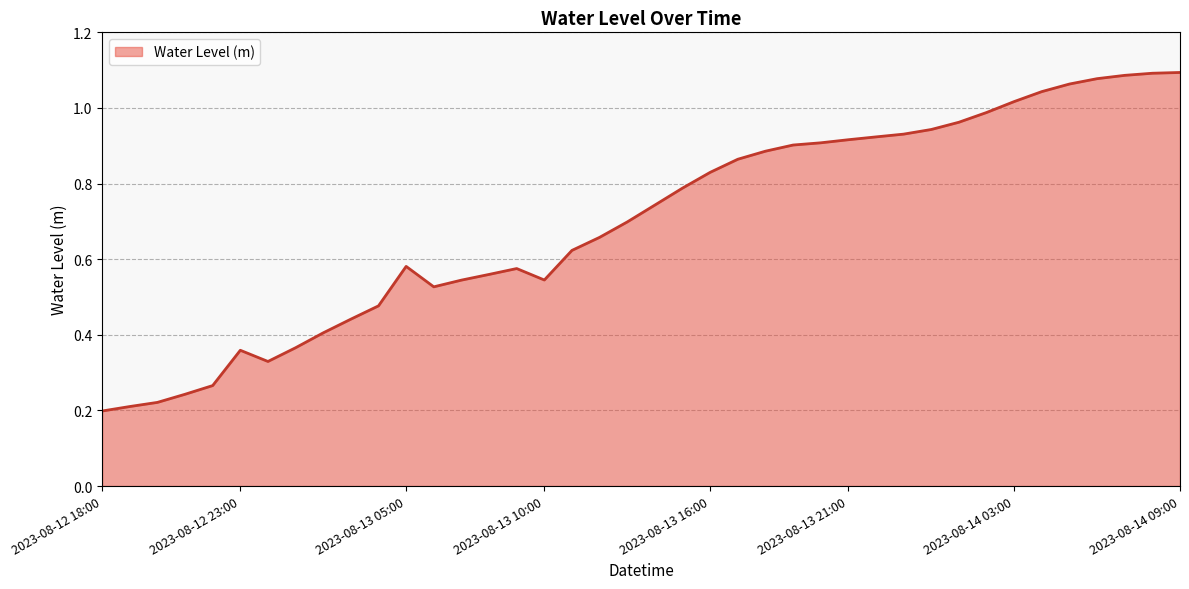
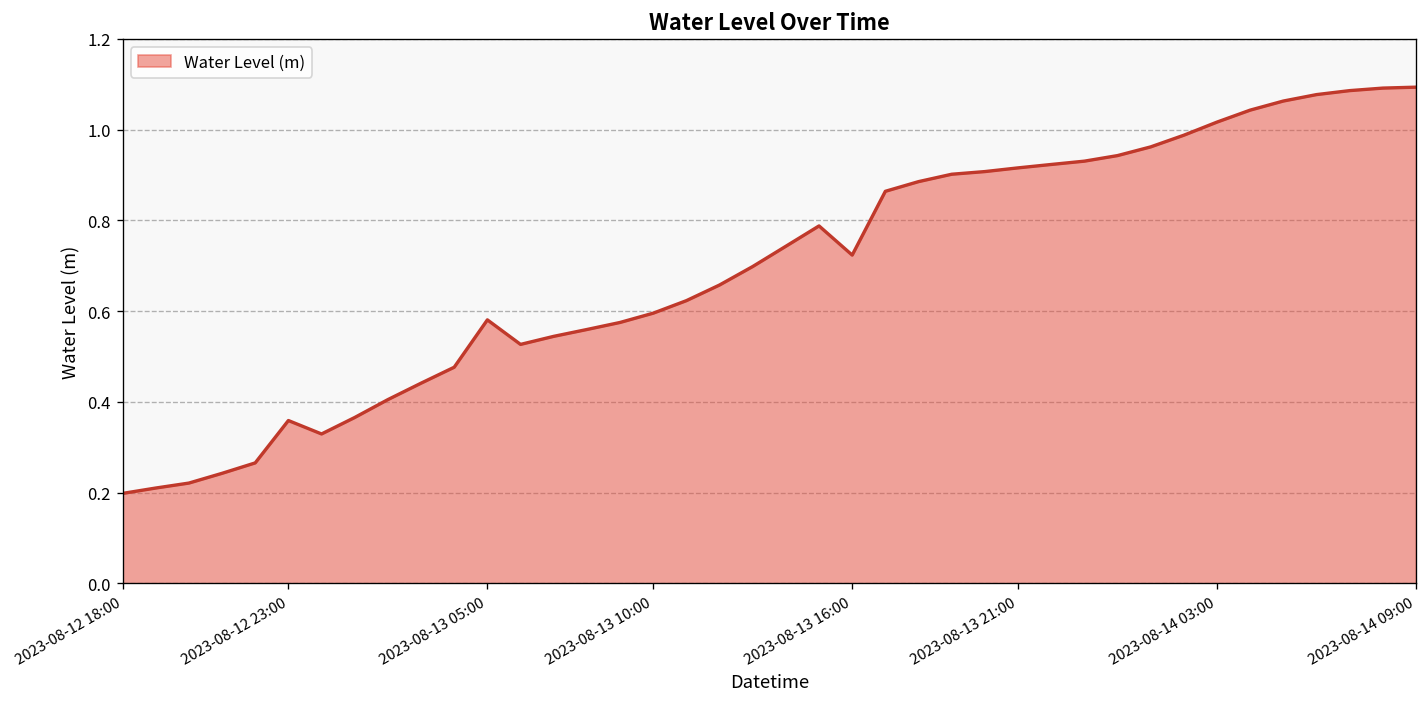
2023-08-13 10:00: 0.54 -> 0.60
2023-08-13 16:00: 0.83 -> 0.72
